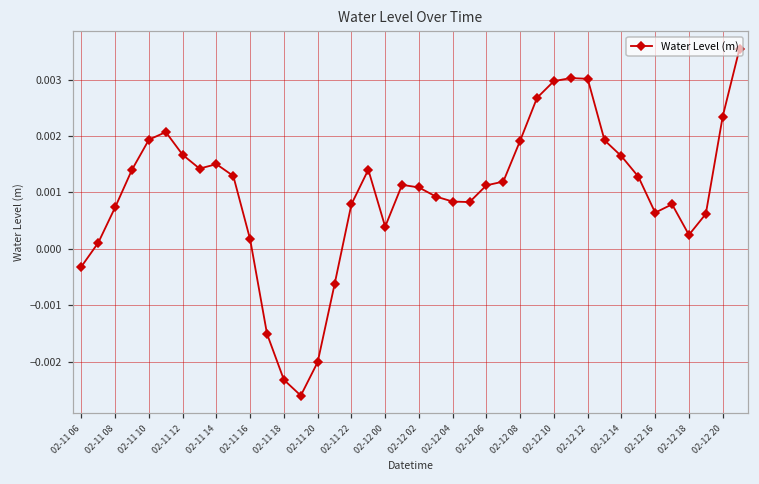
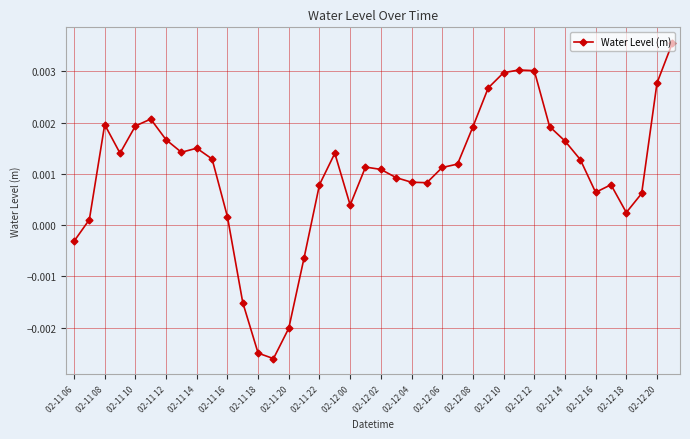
02-11 08: 0.0007 -> 0.0020
02-11 18: -0.0023 -> -0.0025
02-12 20: 0.0023 -> 0.0028
